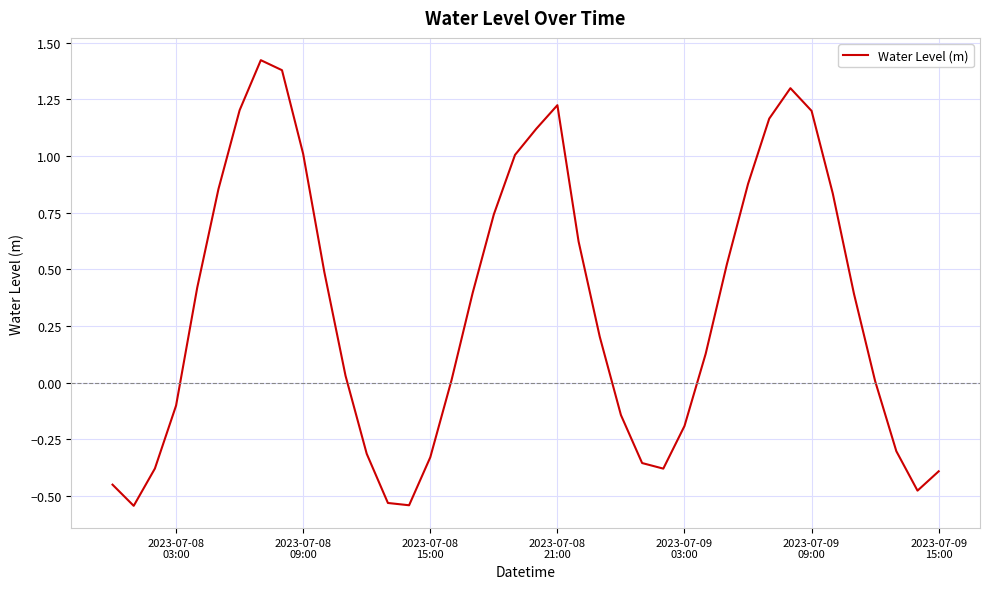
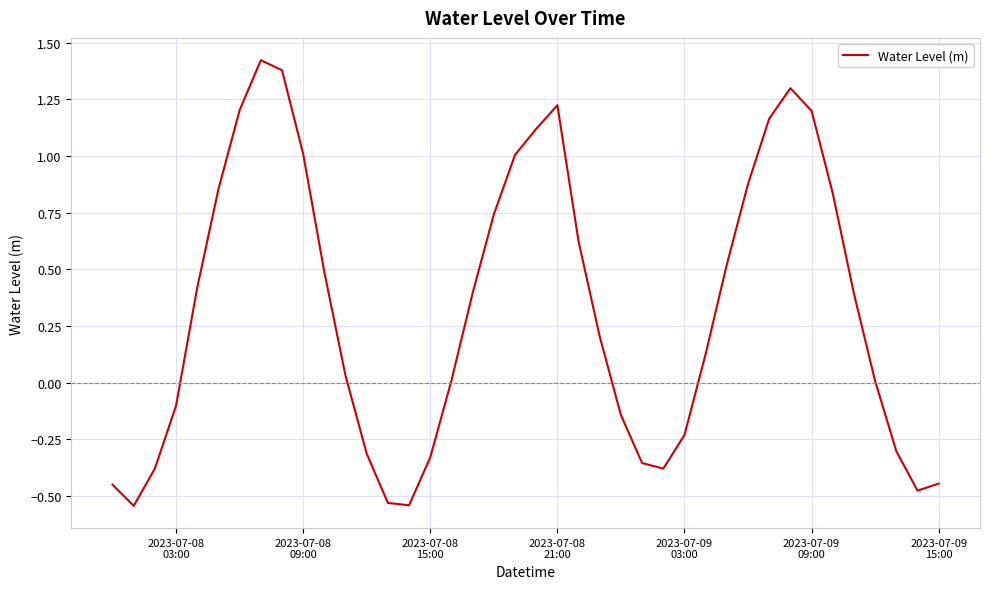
2023-07-09 03:00: -0.19 -> -0.23
2023-07-09 15:00: -0.39 -> -0.45
